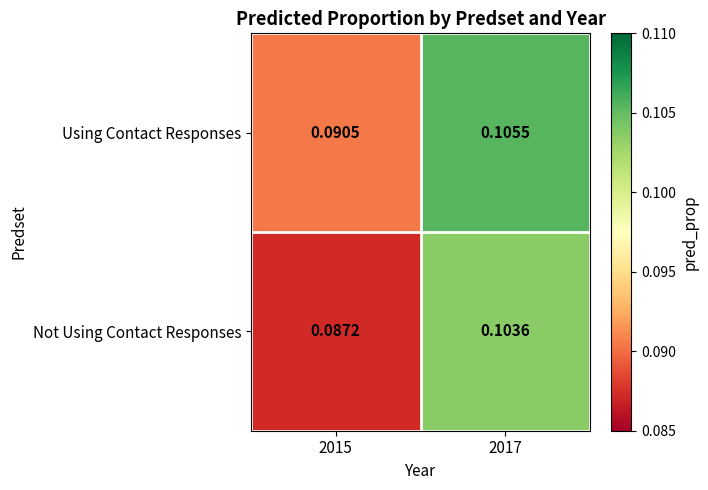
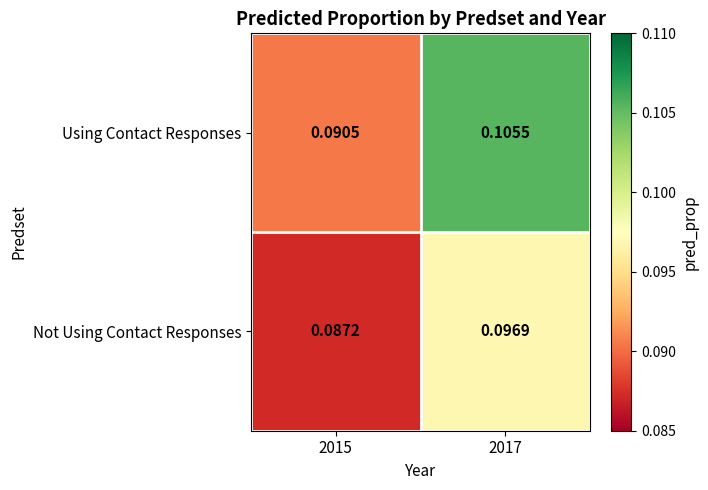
Not Using Contact Responses, 2017: 0.1036 -> 0.0969
